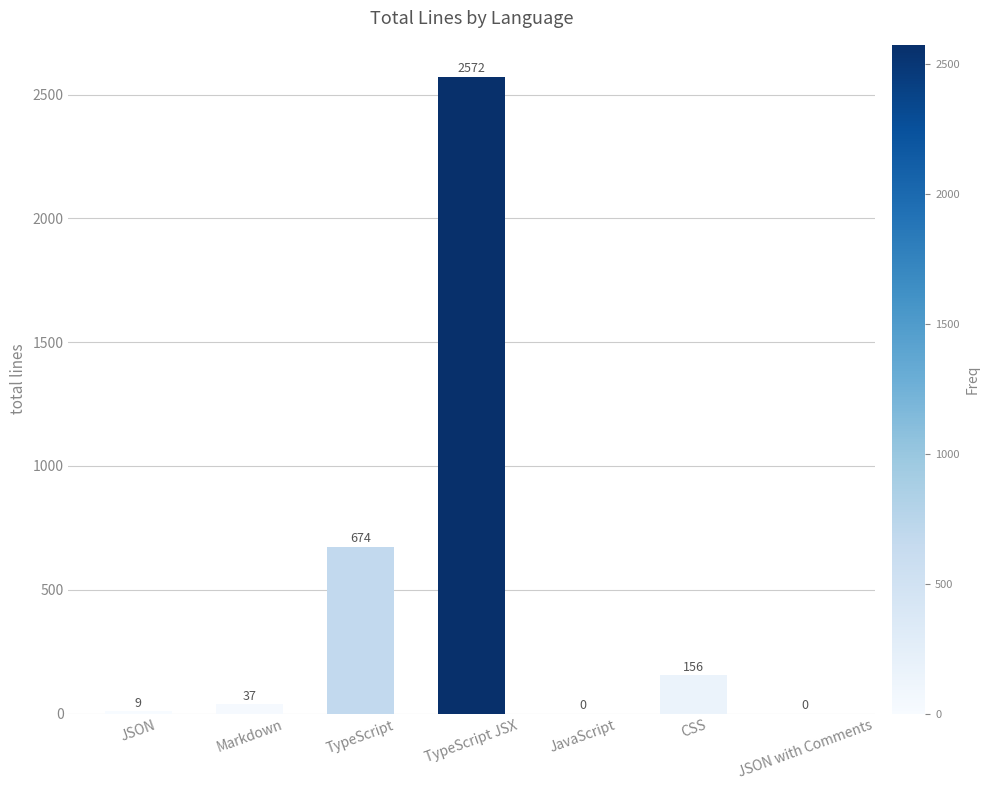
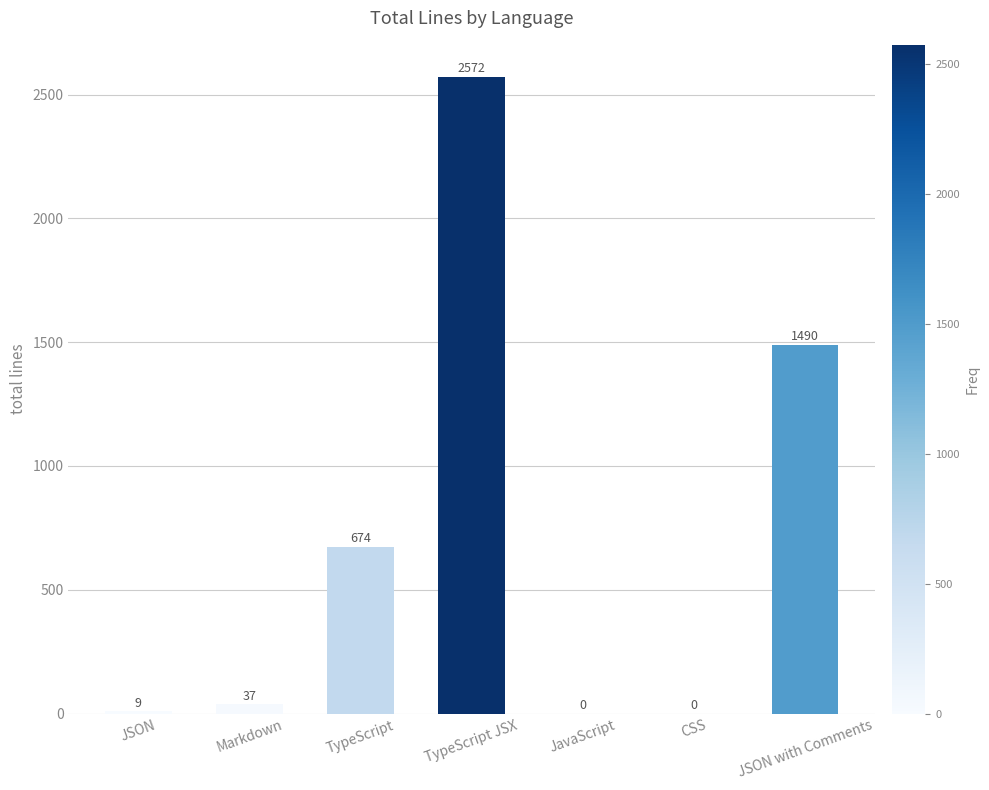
CSS: 156 -> 0
JSON with Comments: 0 -> 1490
